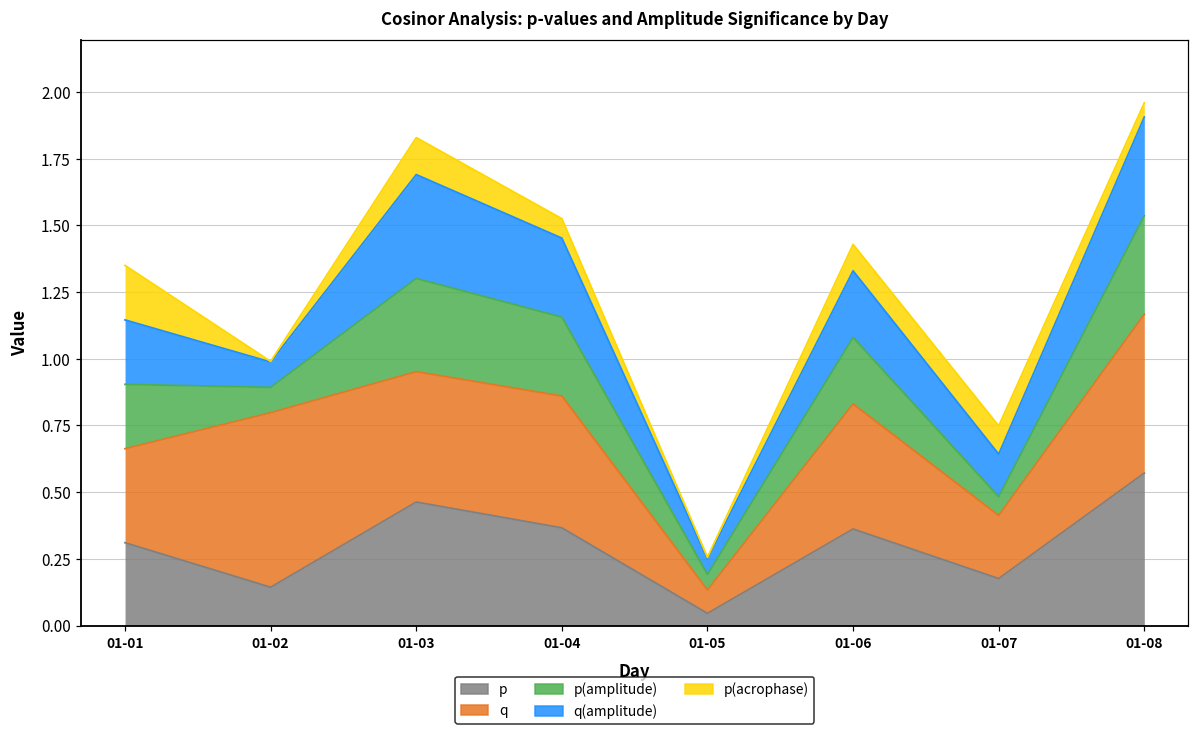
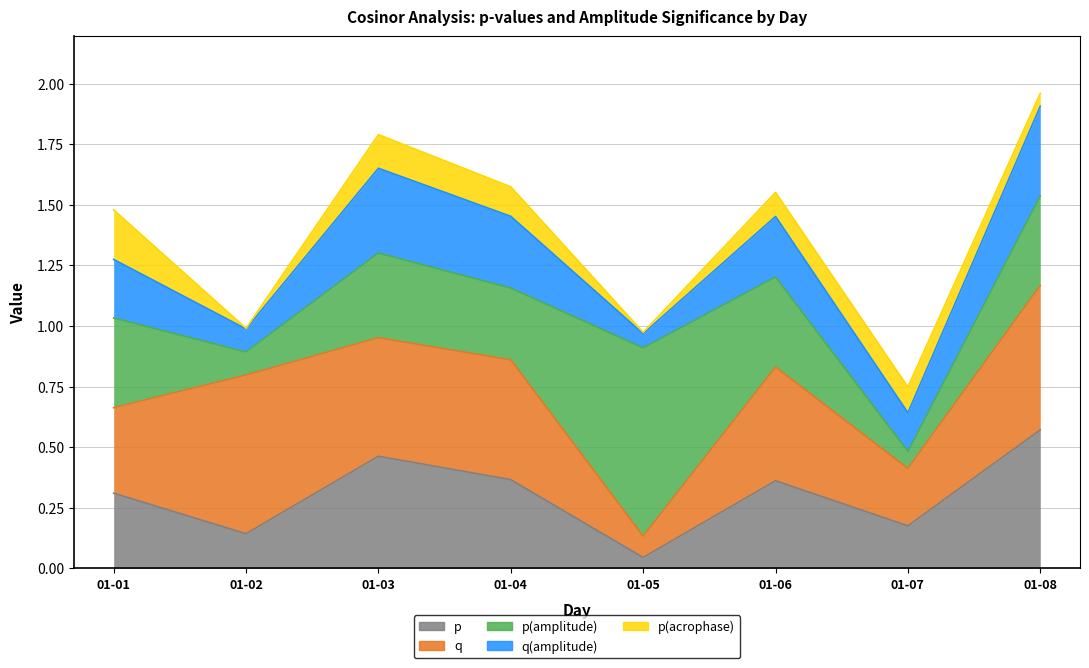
p(amplitude), 01-01: 0.24 -> 0.37
q(amplitude), 01-03: 0.39 -> 0.35
p(acrophase), 01-04: 0.07 -> 0.12
p(amplitude), 01-05: 0.06 -> 0.78
p(amplitude), 01-06: 0.25 -> 0.37
